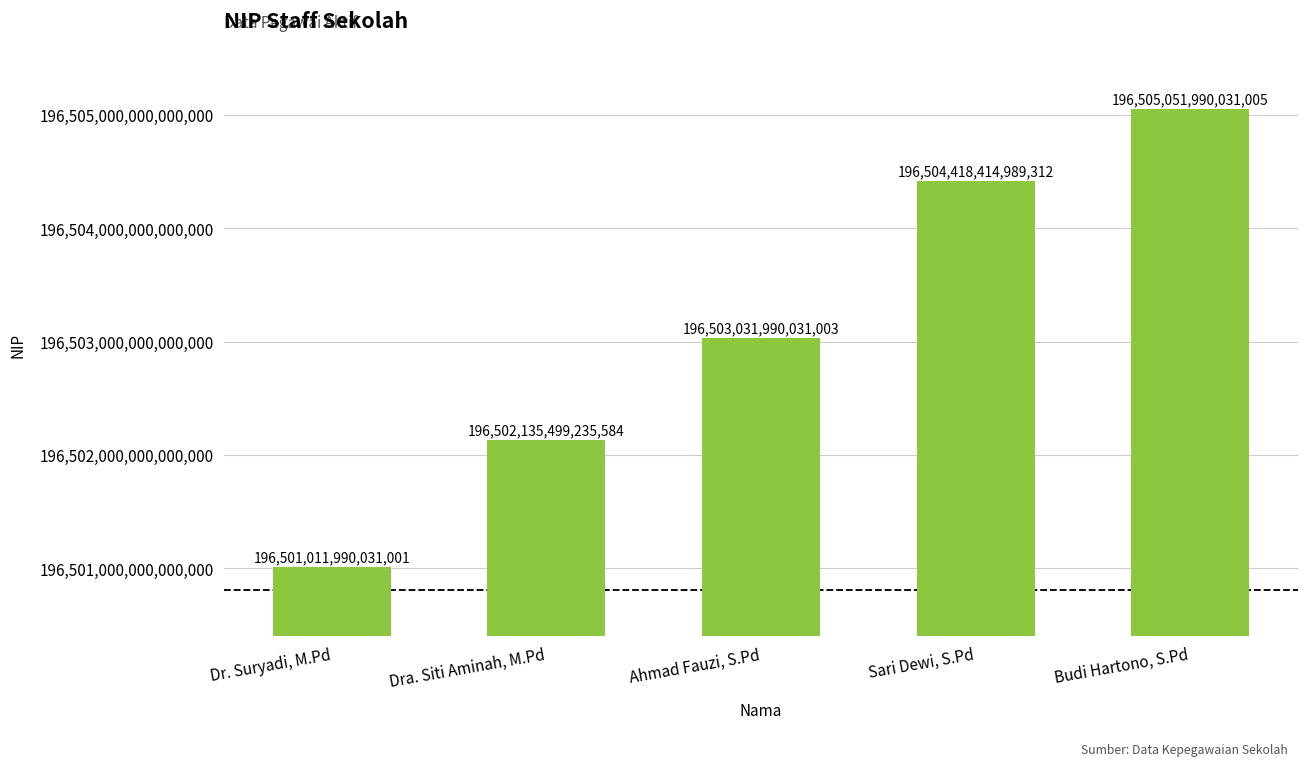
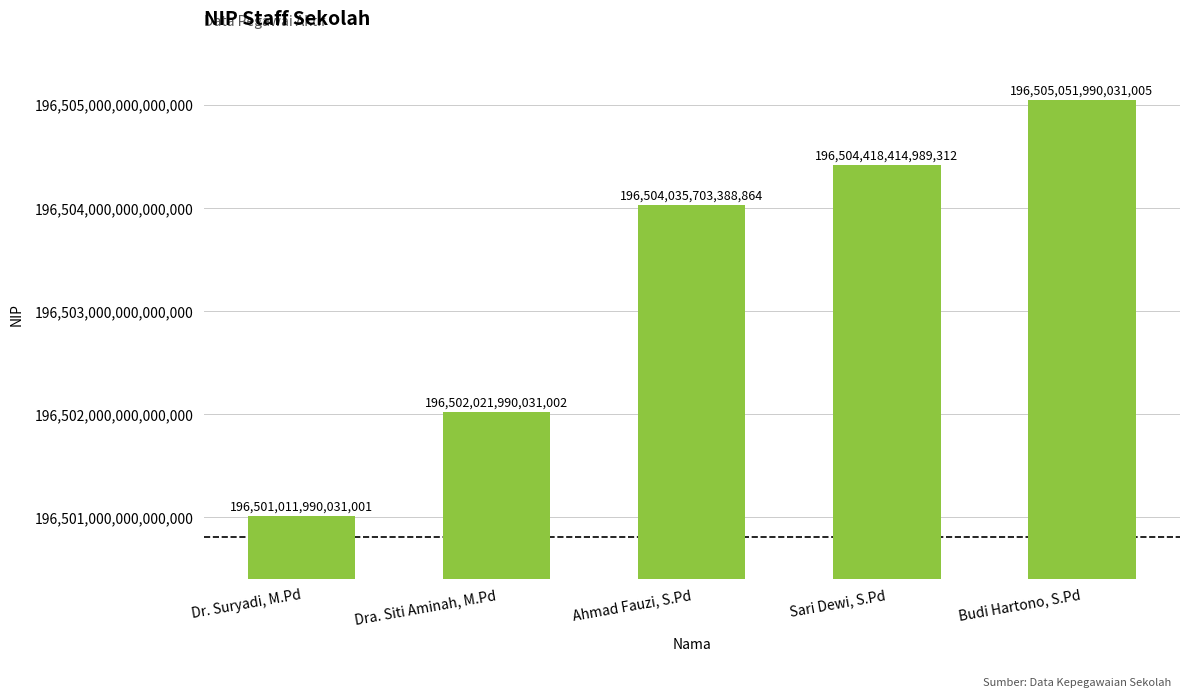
Dra. Siti Aminah, M.Pd: 196,502,135,499,235,584 -> 196,502,021,990,031,002
Ahmad Fauzi, S.Pd: 196,503,031,990,031,003 -> 196,504,035,703,388,864
